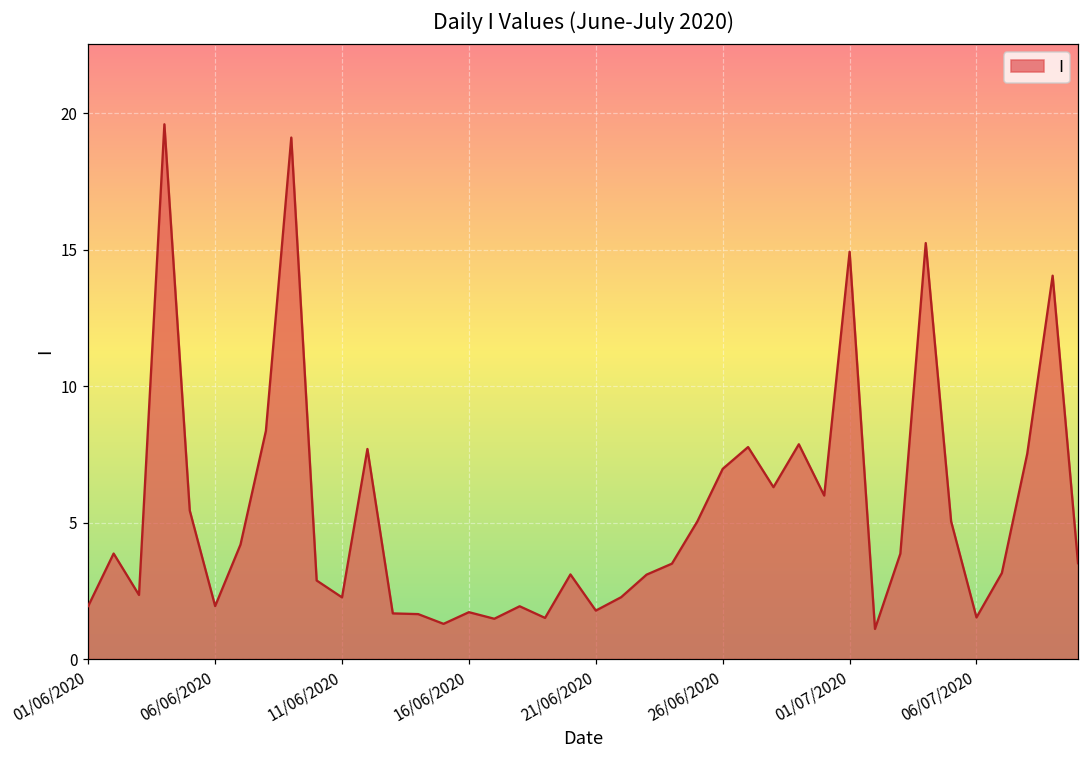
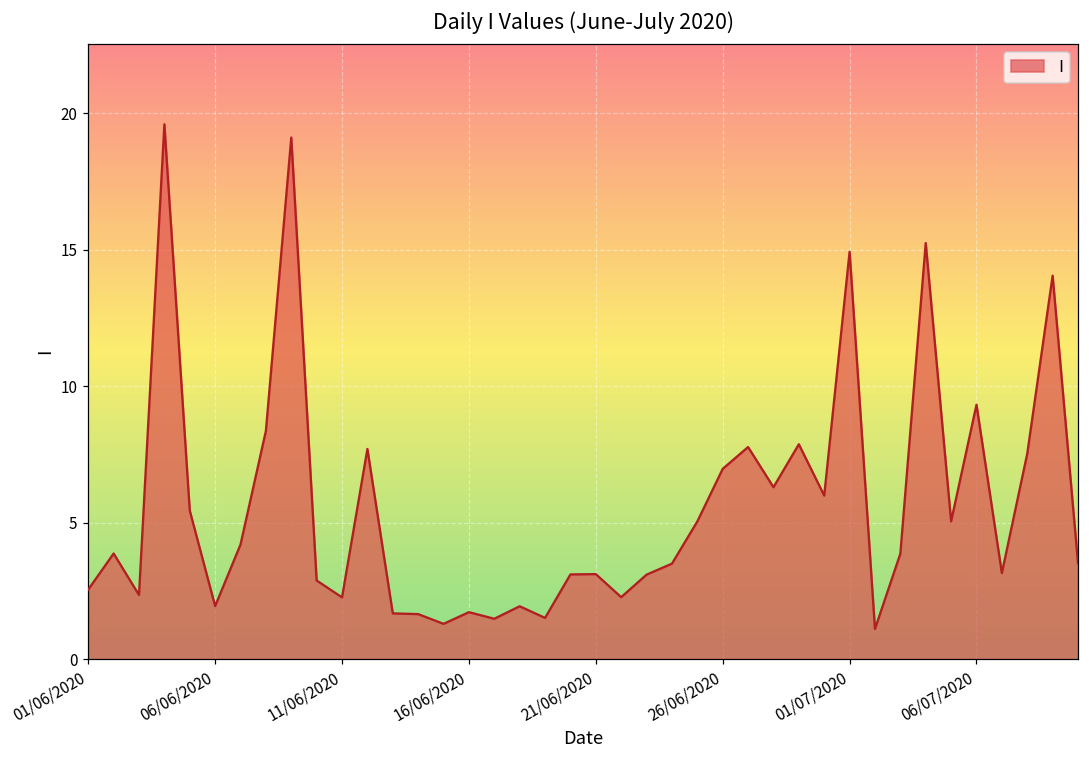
01/06/2020: 1.9 -> 2.5
21/06/2020: 1.8 -> 3.1
06/07/2020: 1.5 -> 9.3
